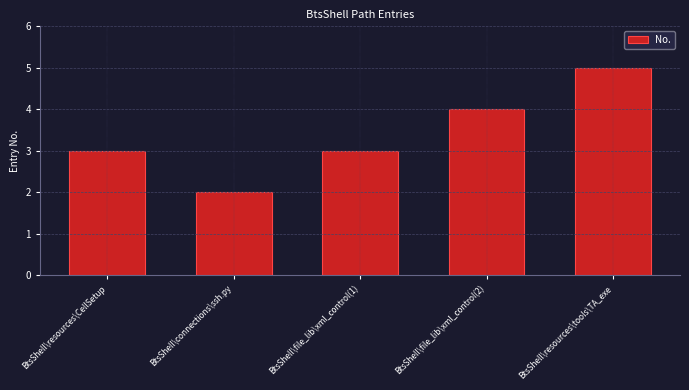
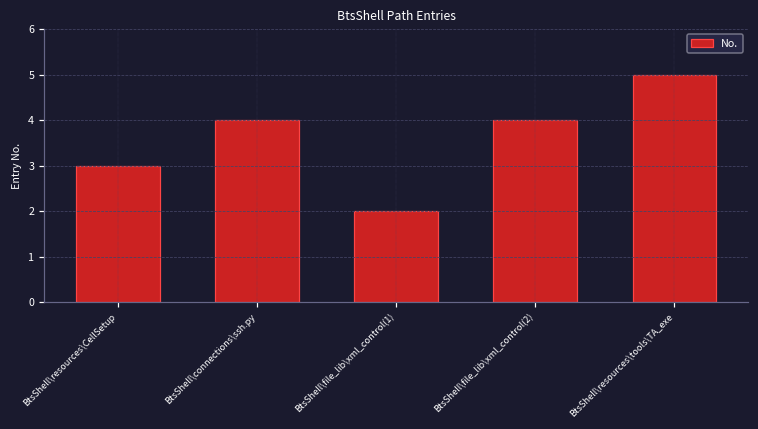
BtsShell\connections\ssh.py: 2 -> 4
BtsShell\file_lib\xml_control(1): 3 -> 2
